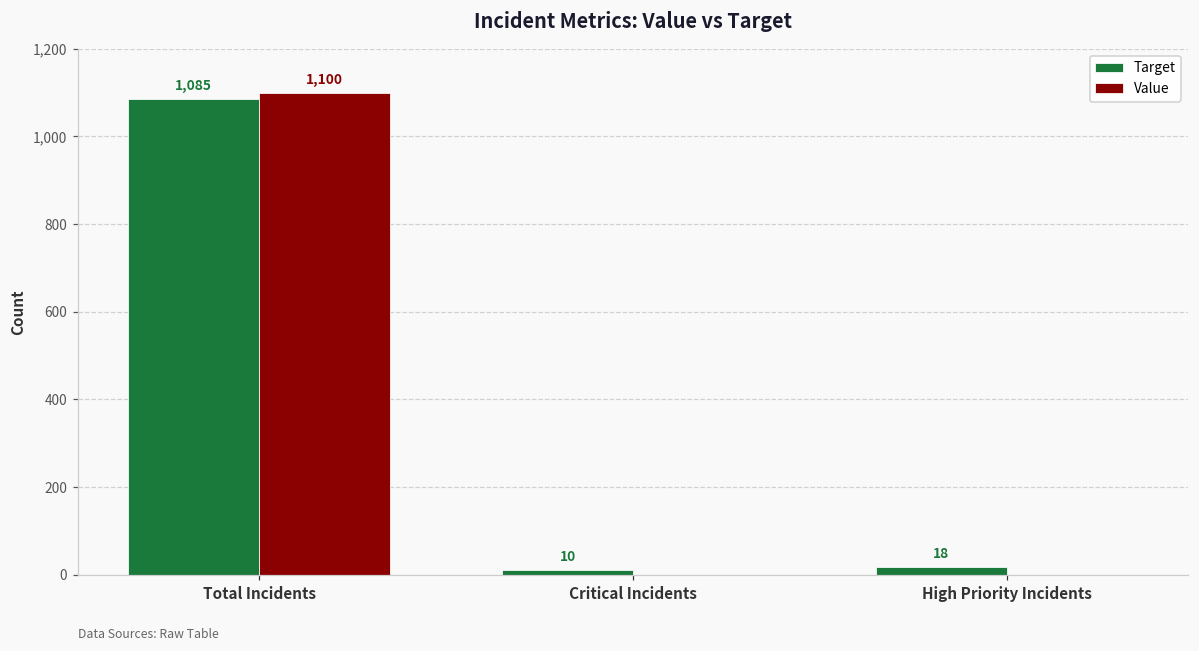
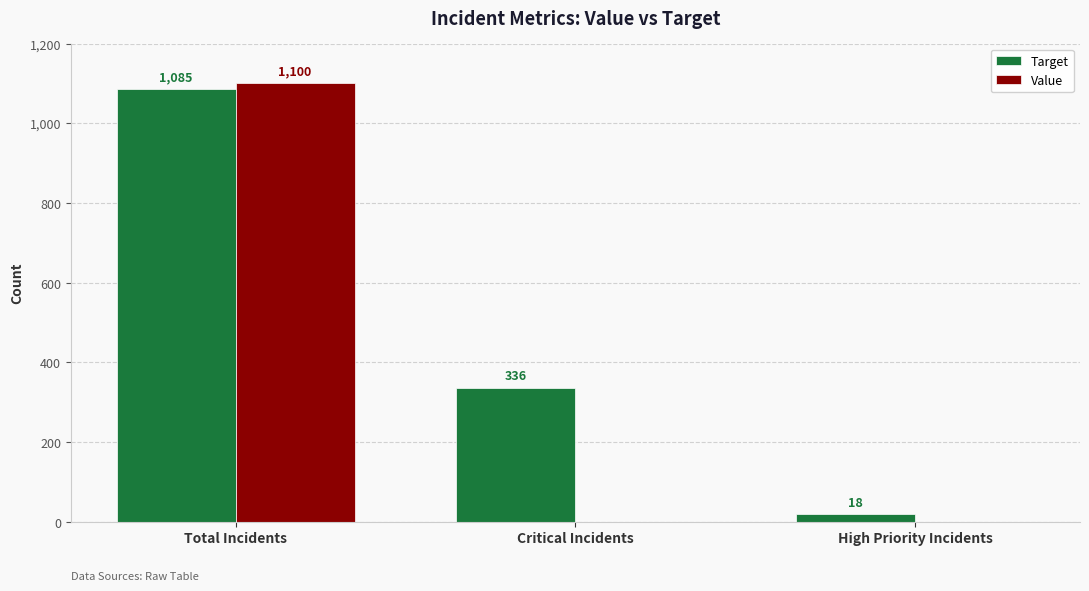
Target, Critical Incidents: 10 -> 336
